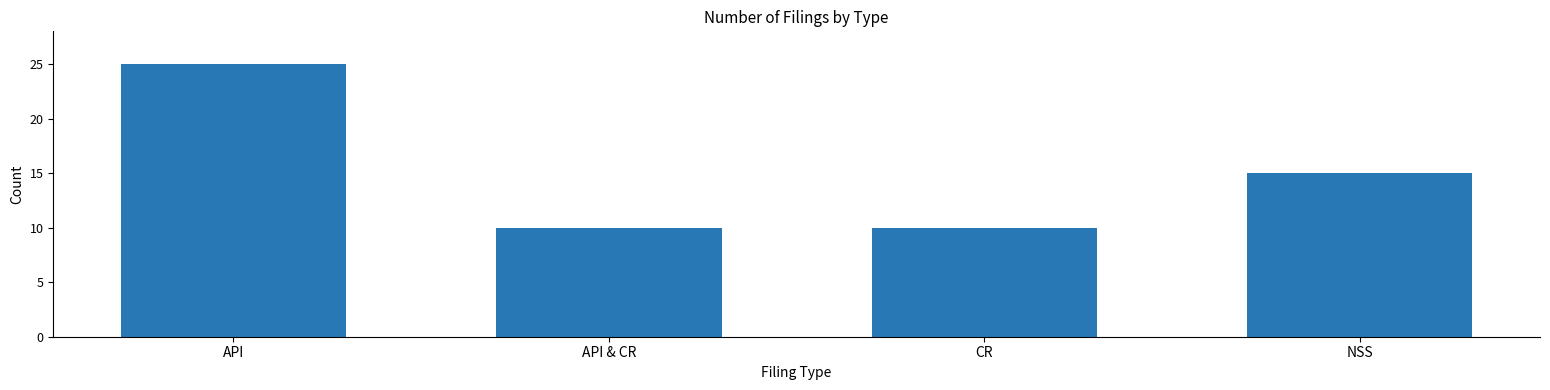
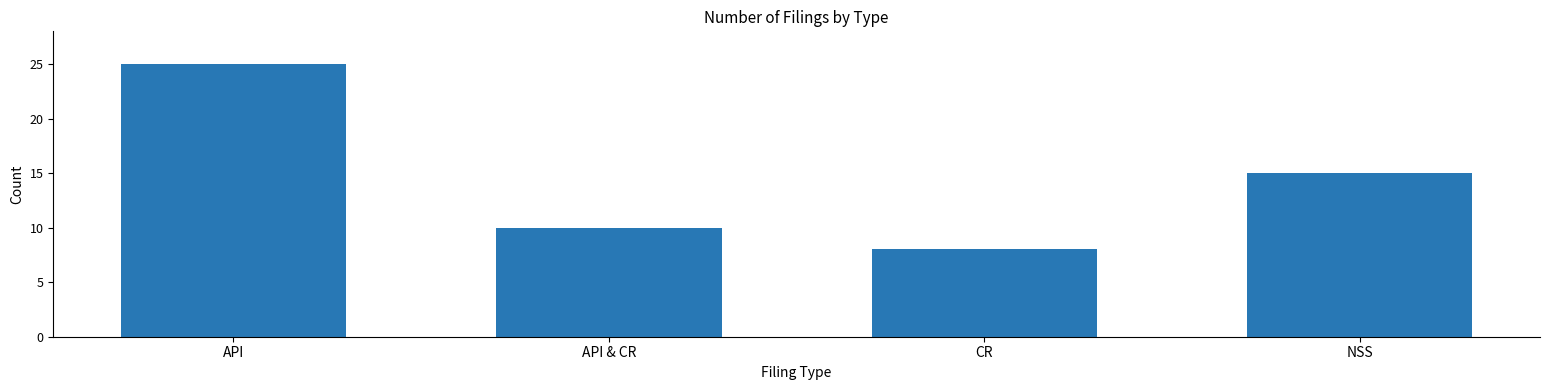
CR: 10 -> 8
